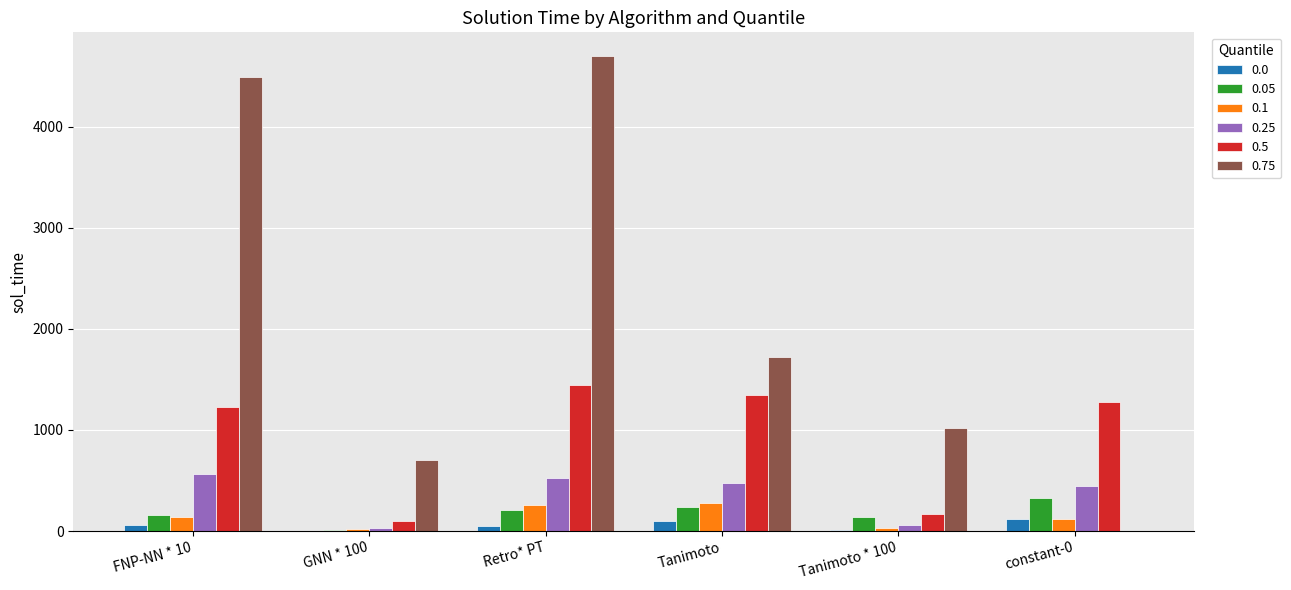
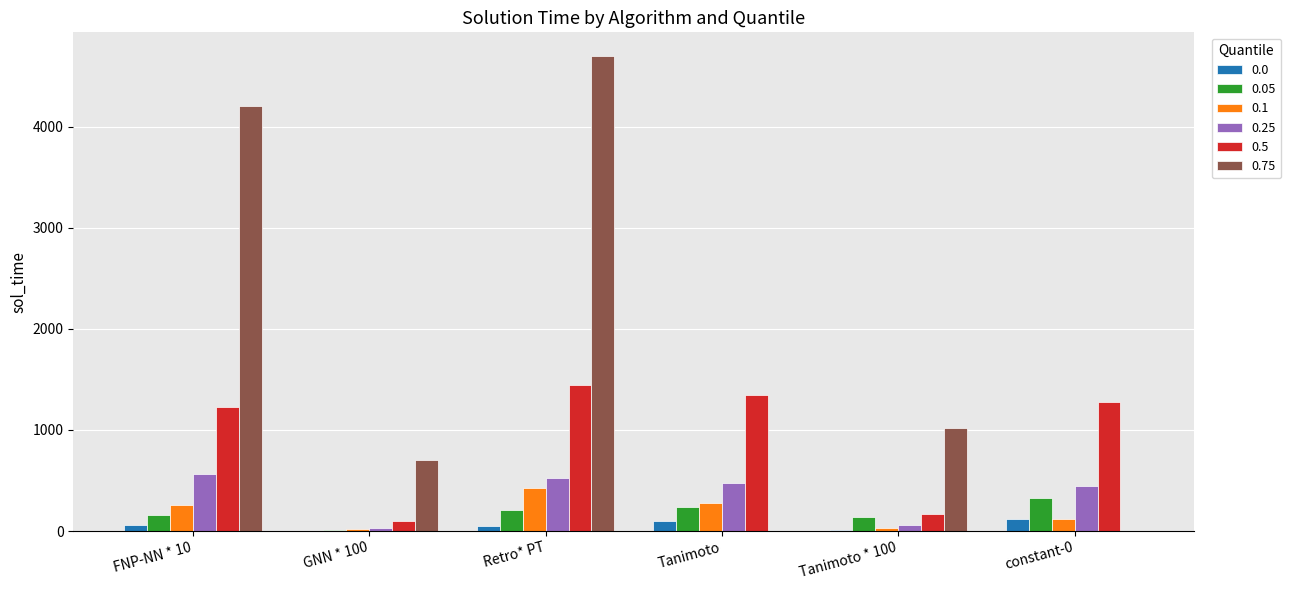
0.1, FNP-NN * 10: 140 -> 260
0.75, FNP-NN * 10: 4490 -> 4210
0.1, Retro* PT: 260 -> 430
0.75, Tanimoto: 1730 -> 0
